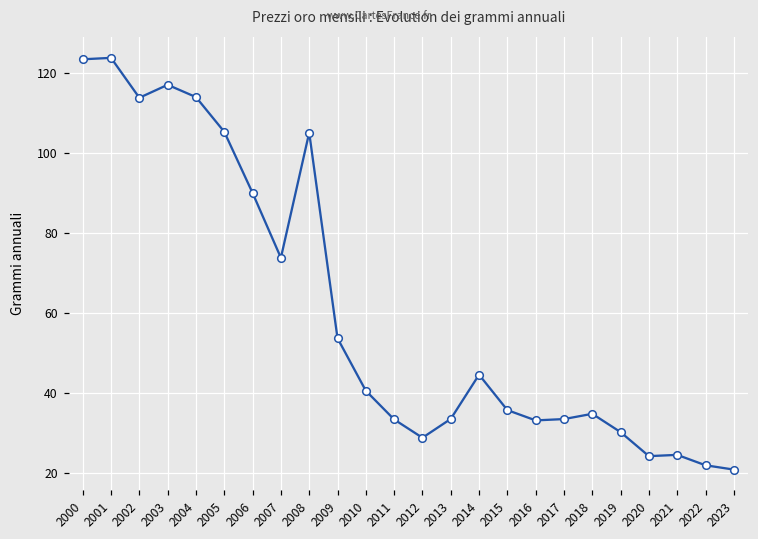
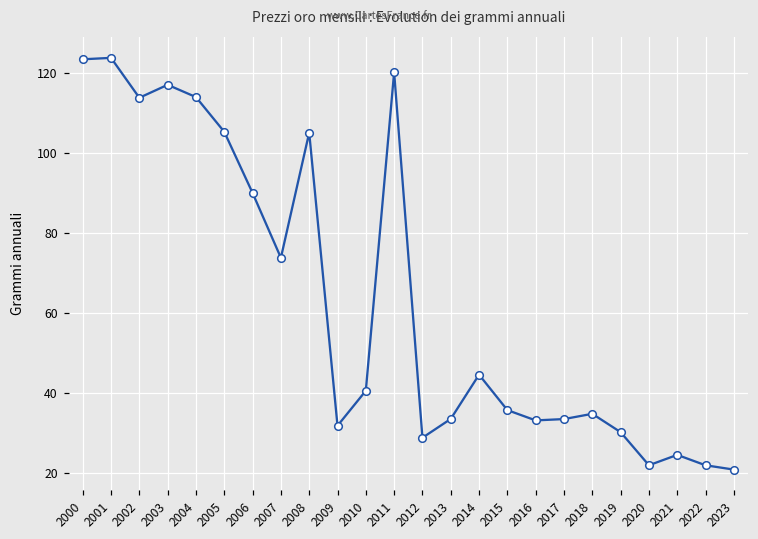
2009: 54 -> 32
2011: 33 -> 120
2020: 24 -> 22
